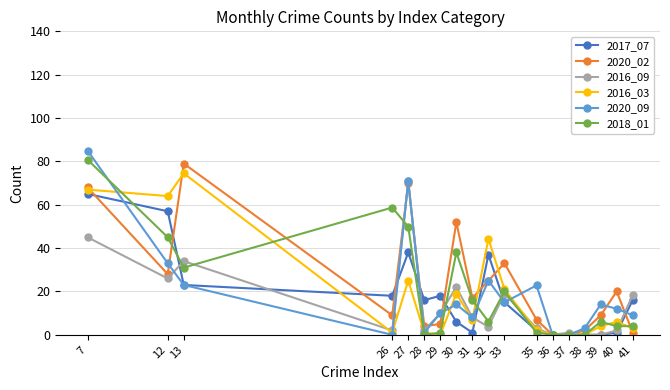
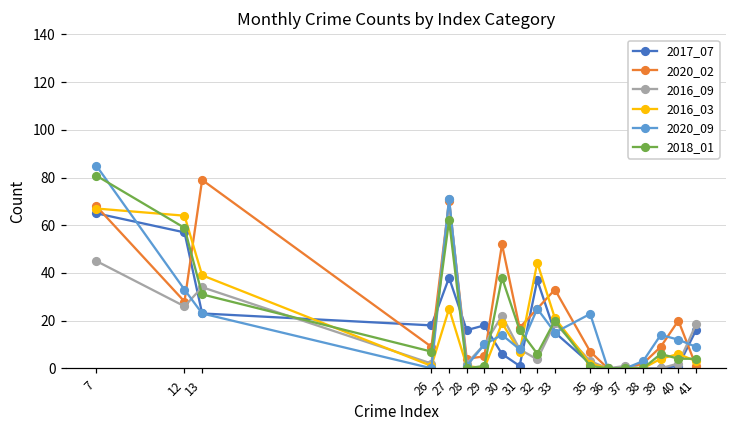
2018_01, 12: 45 -> 59
2016_03, 13: 75 -> 39
2018_01, 26: 59 -> 7
2018_01, 27: 50 -> 62
